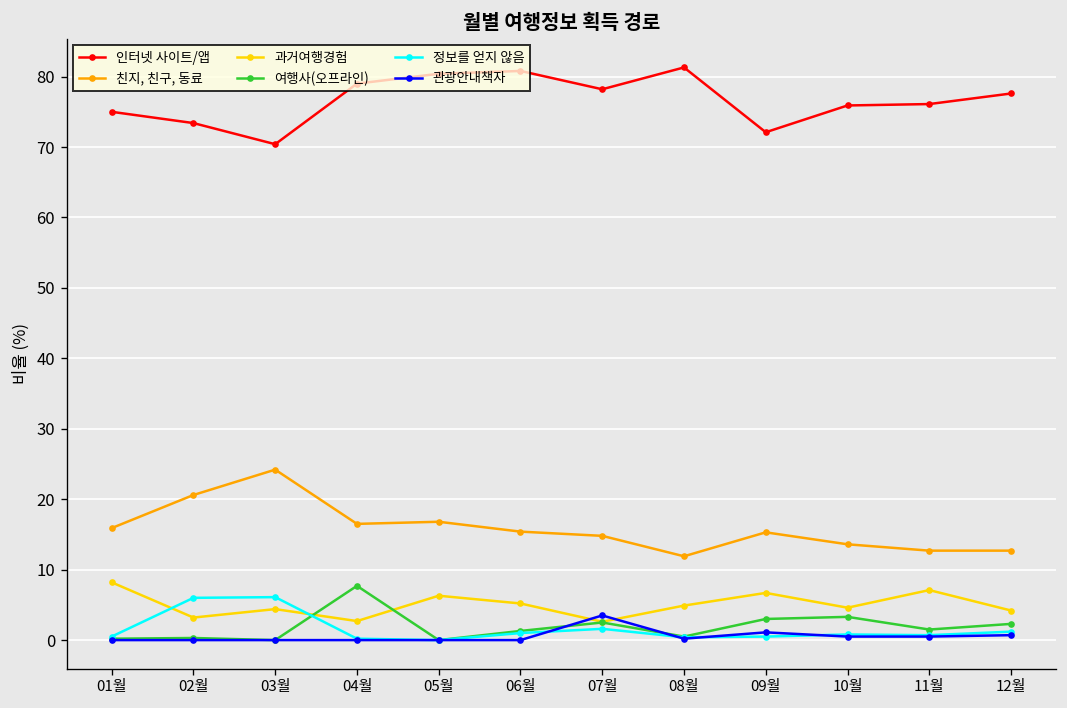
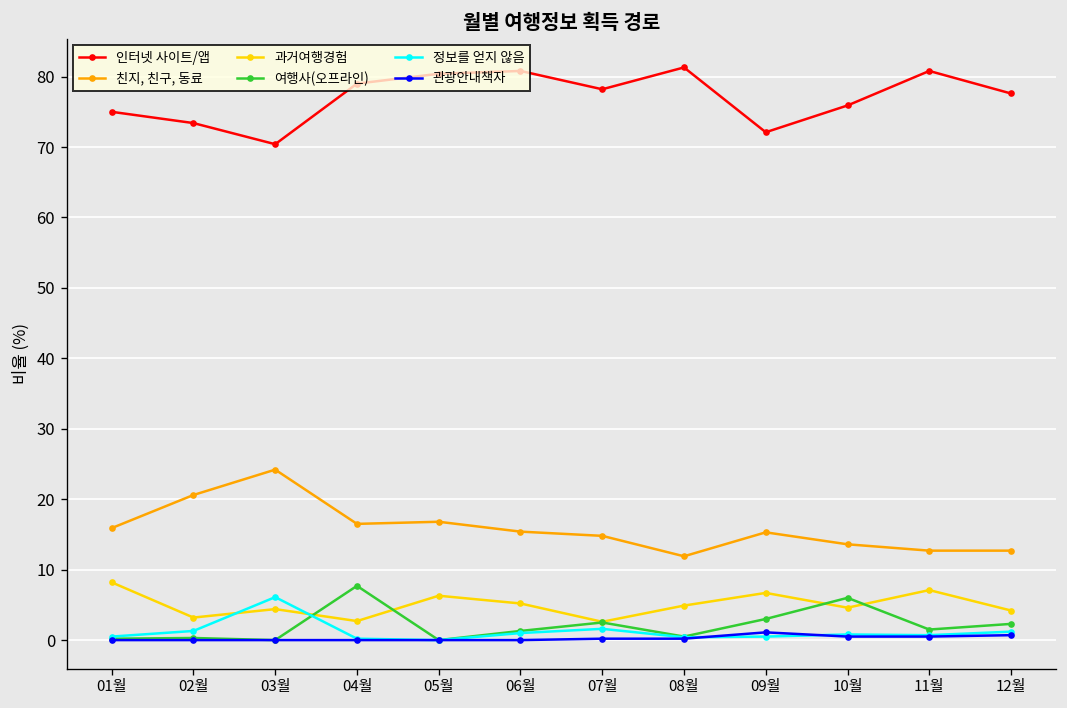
정보를 얻지 않음, 02월: 6 -> 1
관광안내책자, 07월: 4 -> 0
여행사(오프라인), 10월: 3 -> 6
인터넷 사이트/앱, 11월: 76 -> 81
